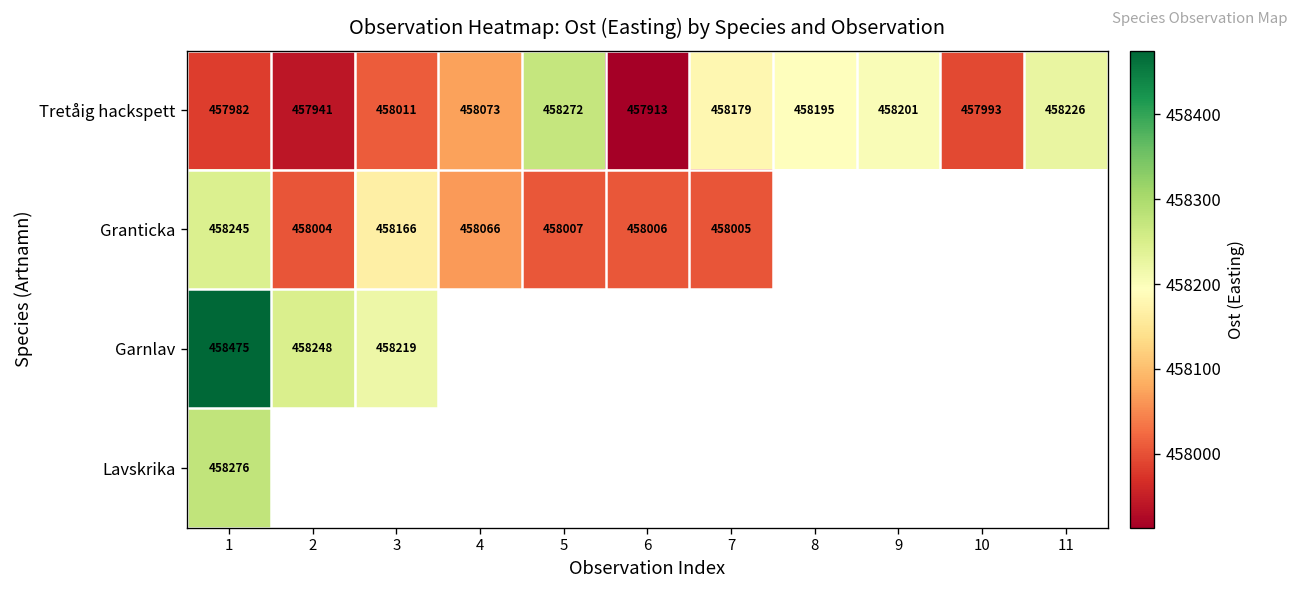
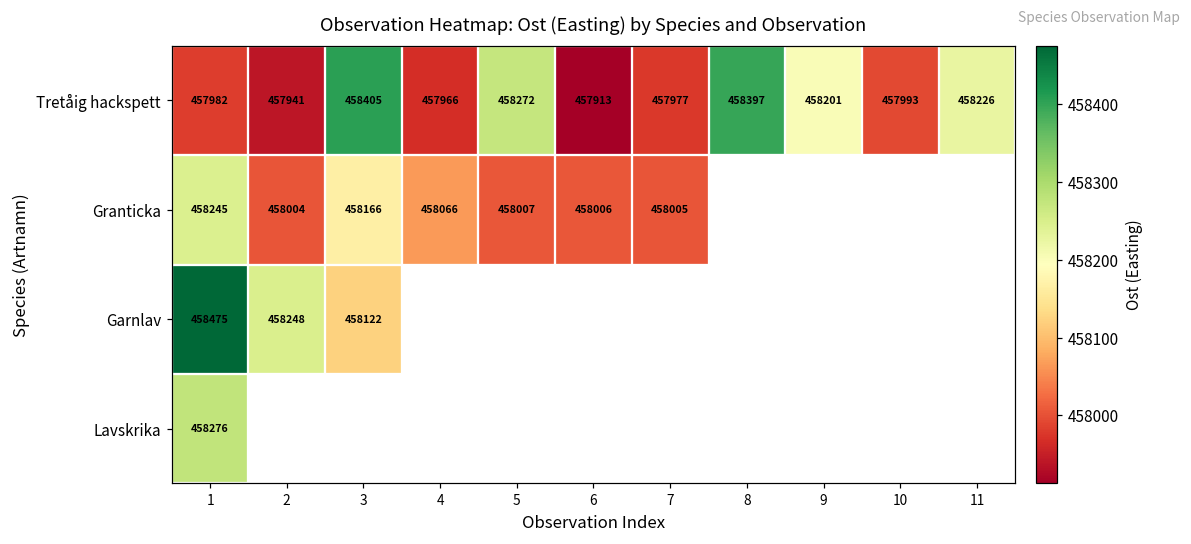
Tretåig hackspett, 3: 458011 -> 458405
Tretåig hackspett, 4: 458073 -> 457966
Tretåig hackspett, 7: 458179 -> 457977
Tretåig hackspett, 8: 458195 -> 458397
Garnlav, 3: 458219 -> 458122
